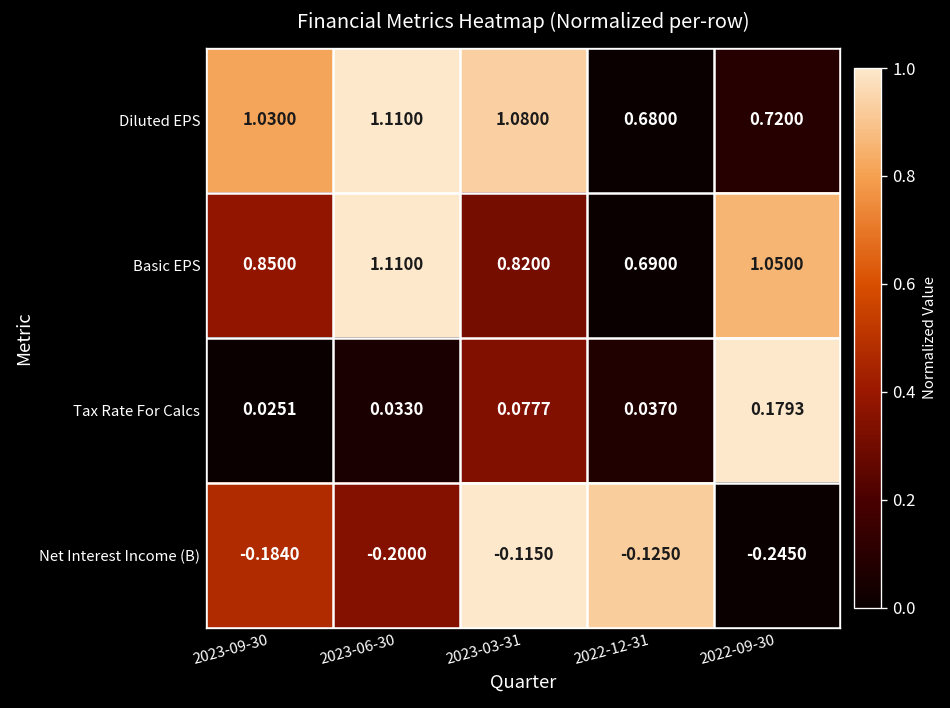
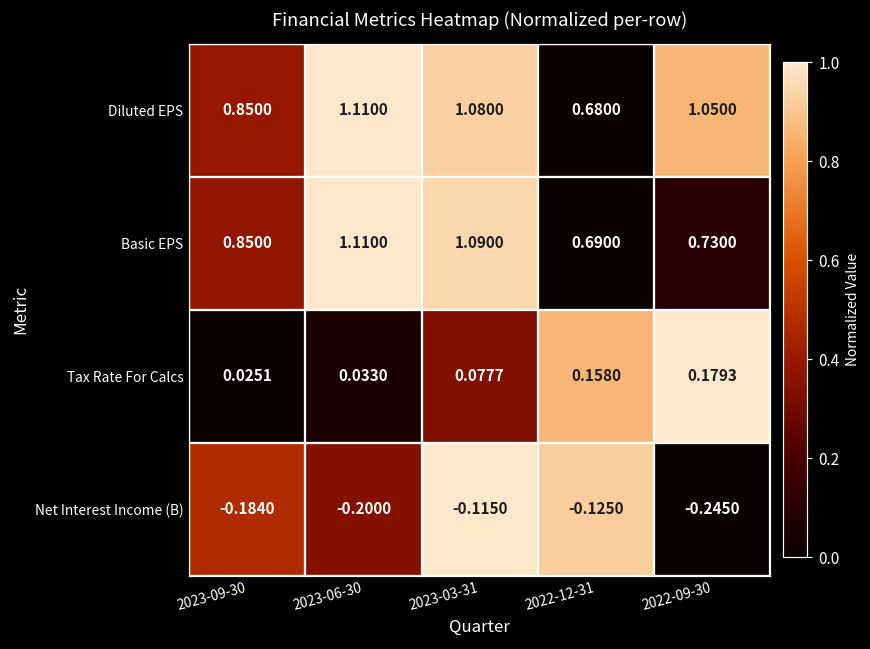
Diluted EPS, 2023-09-30: 1.0300 -> 0.8500
Diluted EPS, 2022-09-30: 0.7200 -> 1.0500
Basic EPS, 2023-03-31: 0.8200 -> 1.0900
Basic EPS, 2022-09-30: 1.0500 -> 0.7300
Tax Rate For Calcs, 2022-12-31: 0.0370 -> 0.1580
